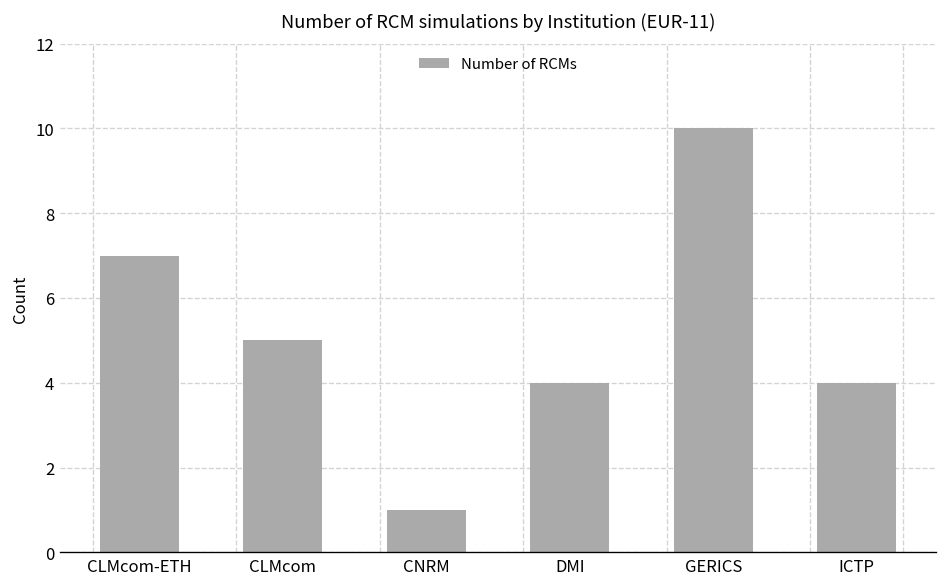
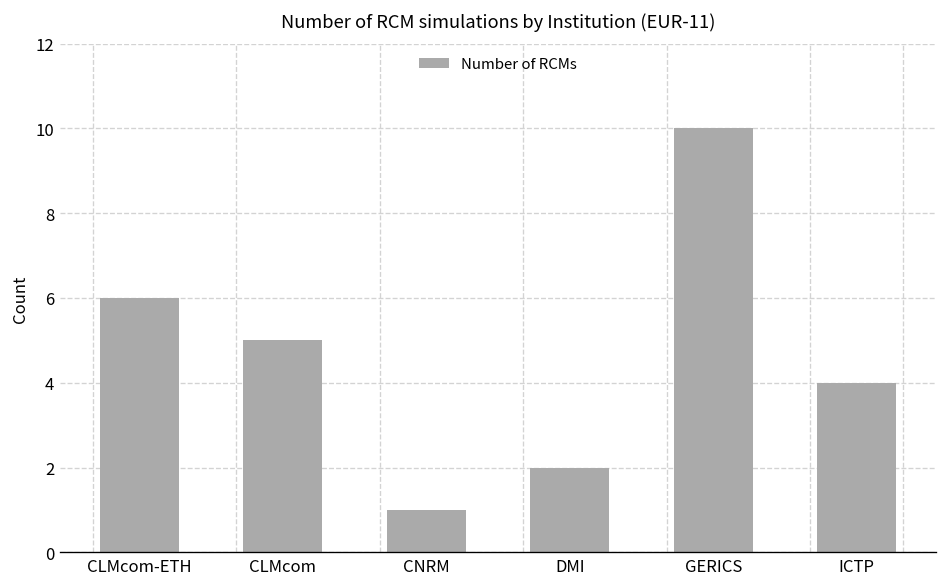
CLMcom-ETH: 7 -> 6
DMI: 4 -> 2
